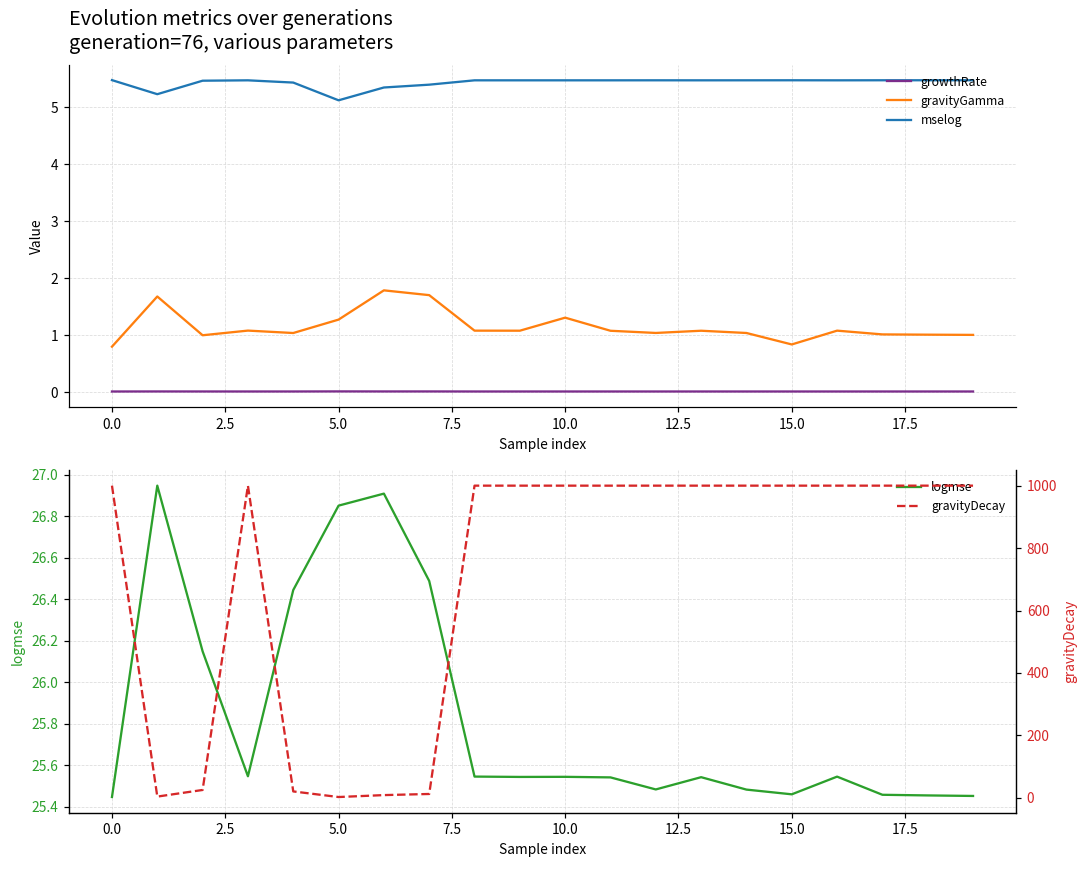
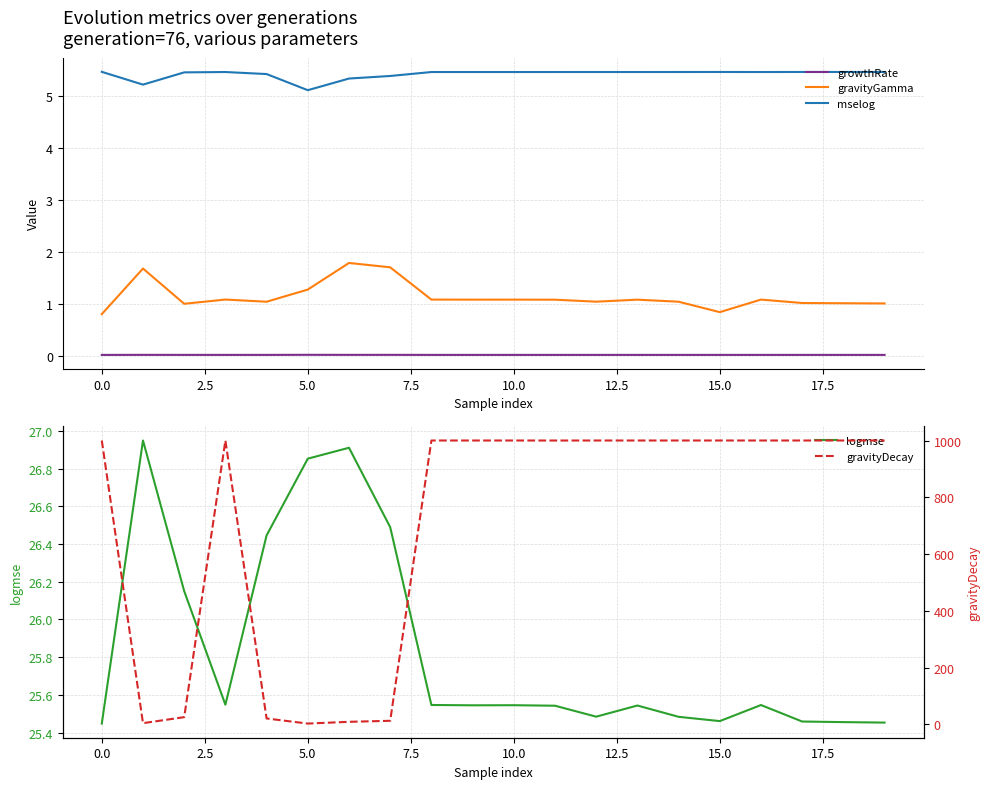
Evolution metrics over generations generation=76, various parameters, gravityGamma, 10.0: 1.3 -> 1.1
